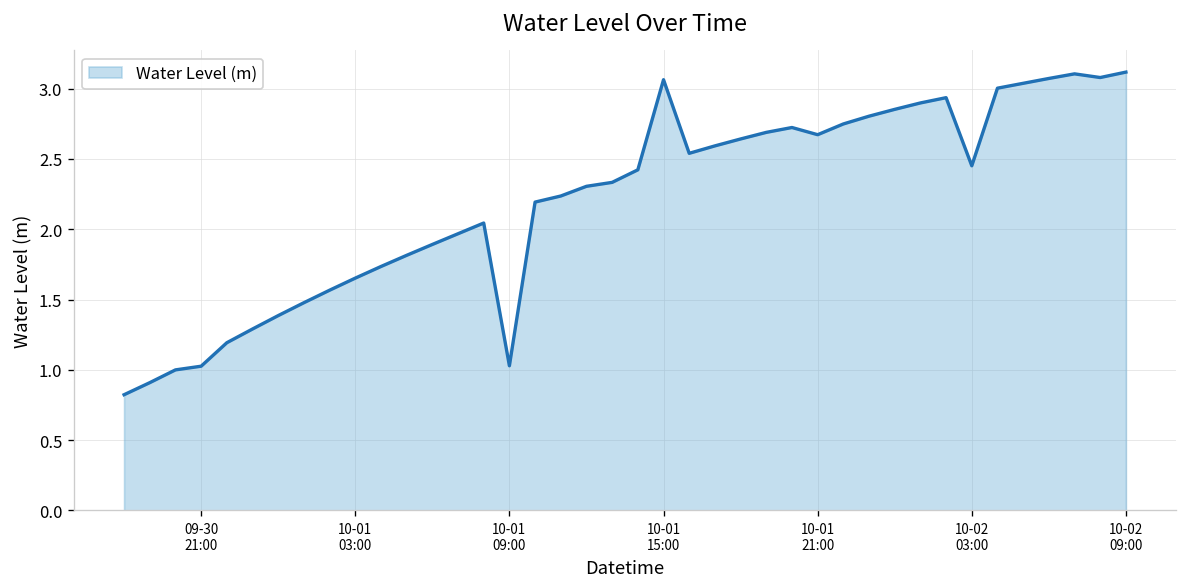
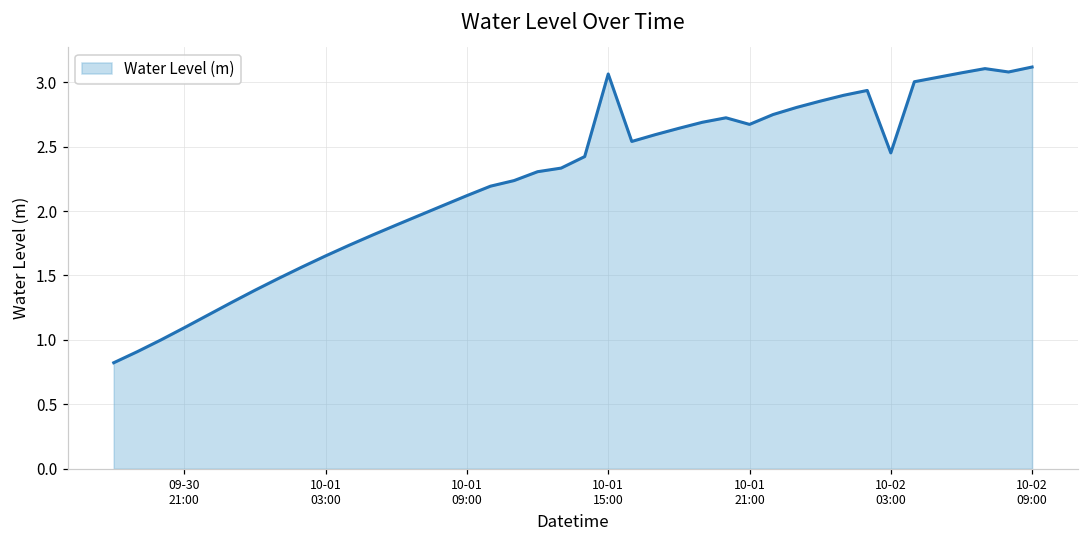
09-30 21:00: 1.03 -> 1.09
10-01 09:00: 1.03 -> 2.12
